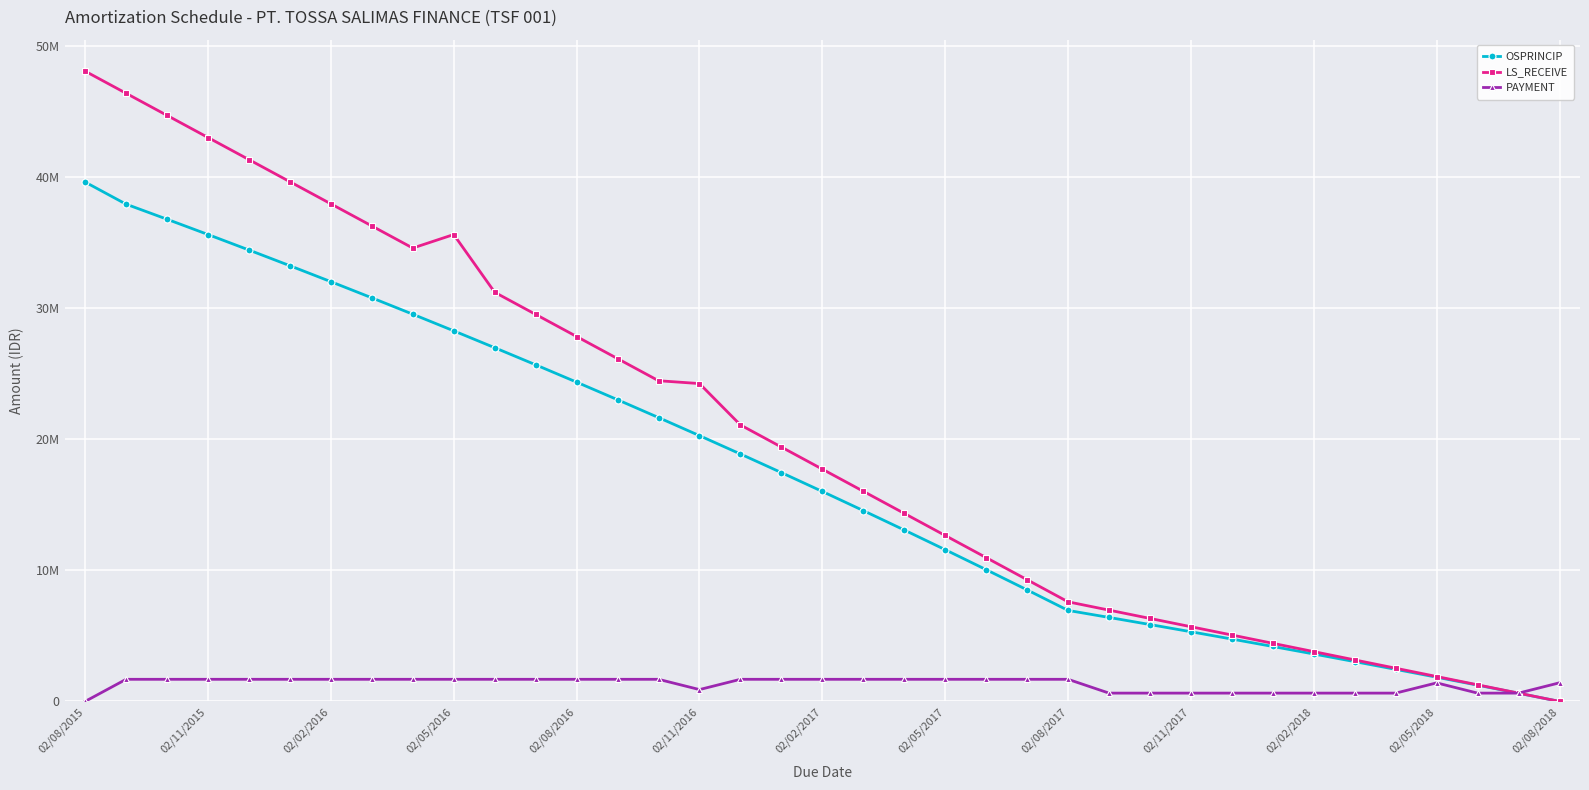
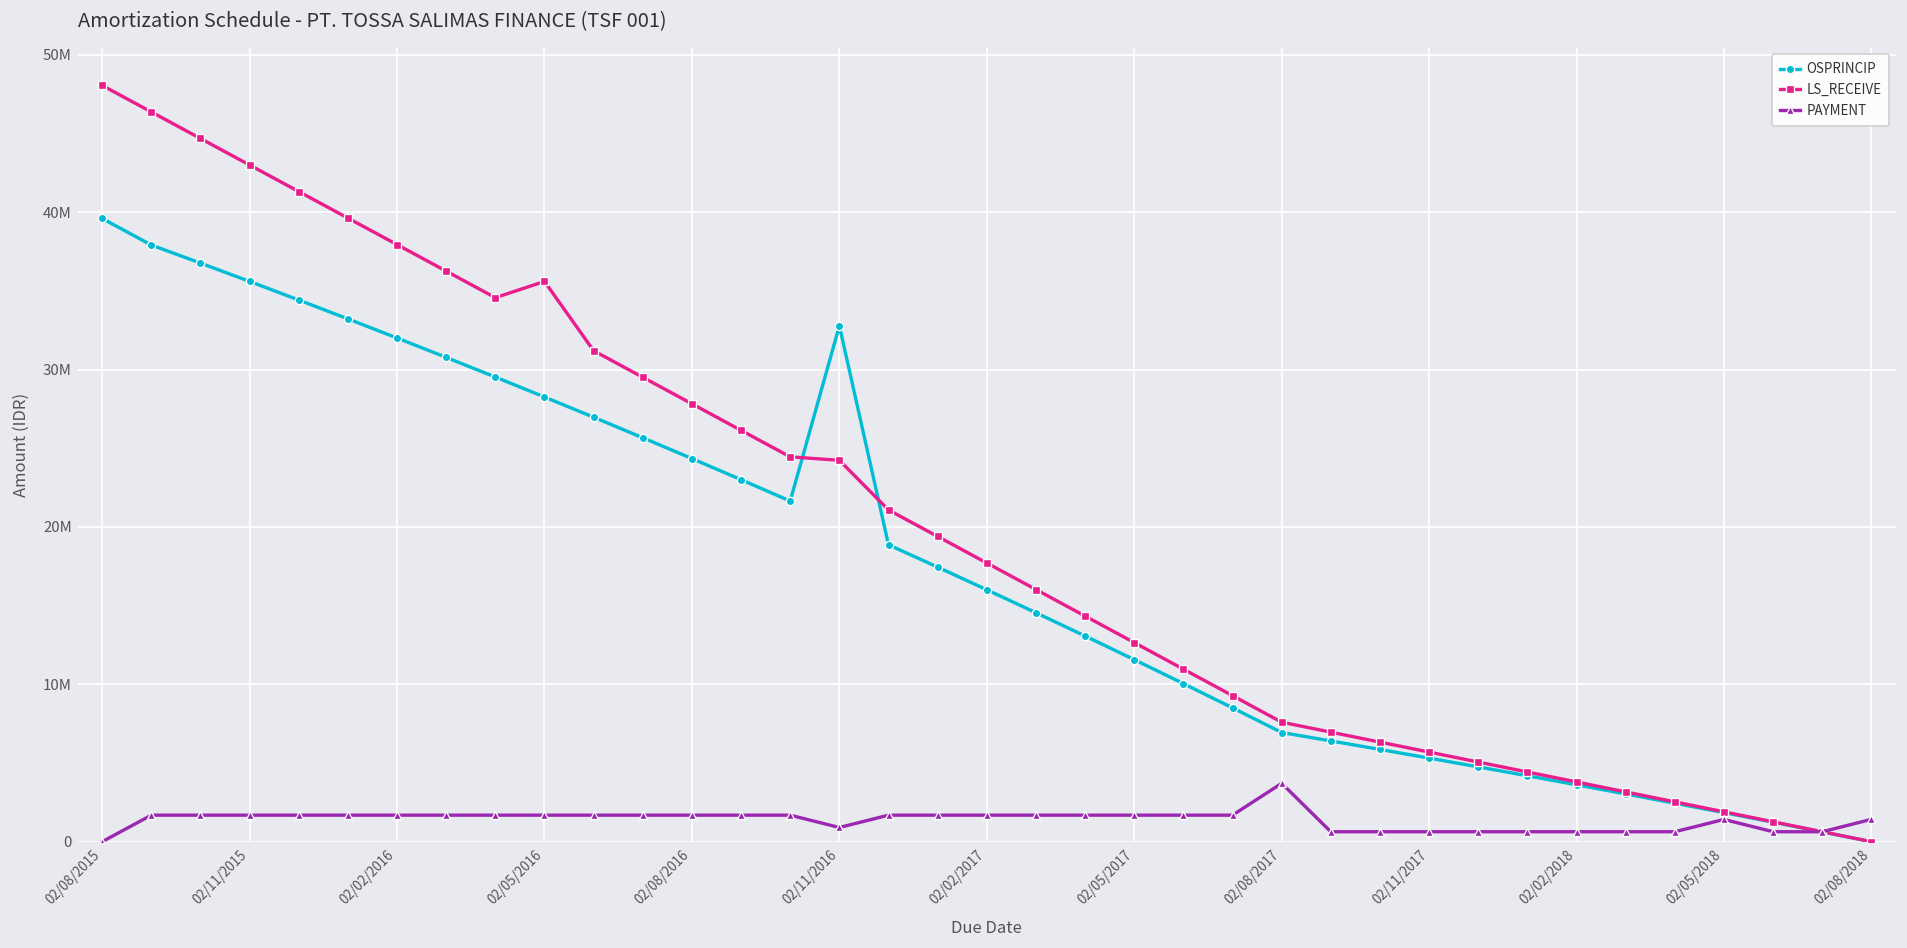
OSPRINCIP, 02/11/2016: 20300000 -> 32800000
PAYMENT, 02/08/2017: 1700000 -> 3700000
